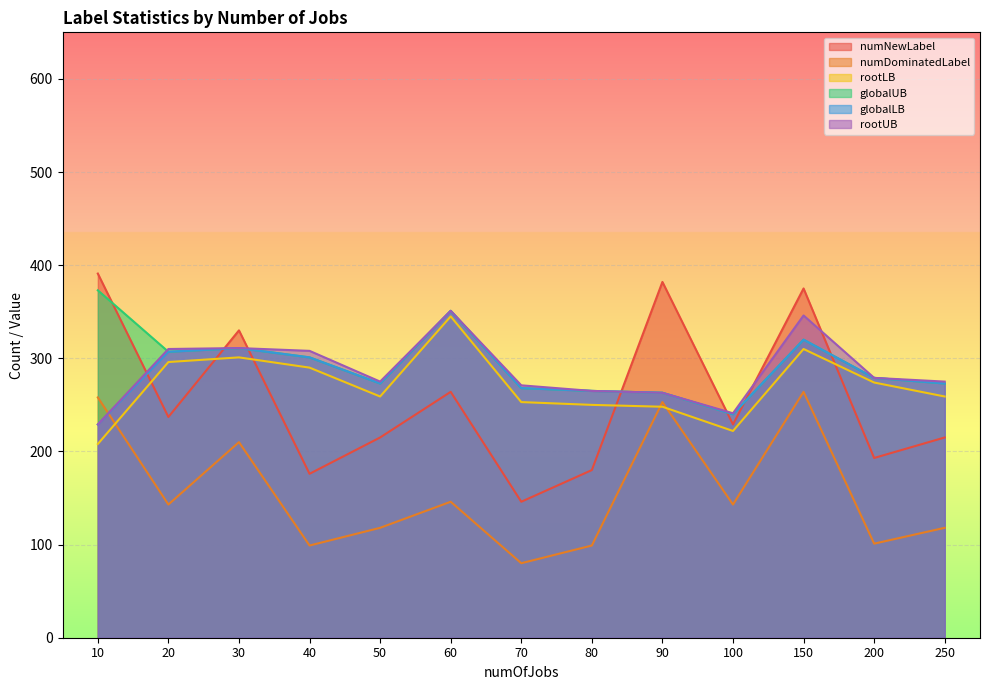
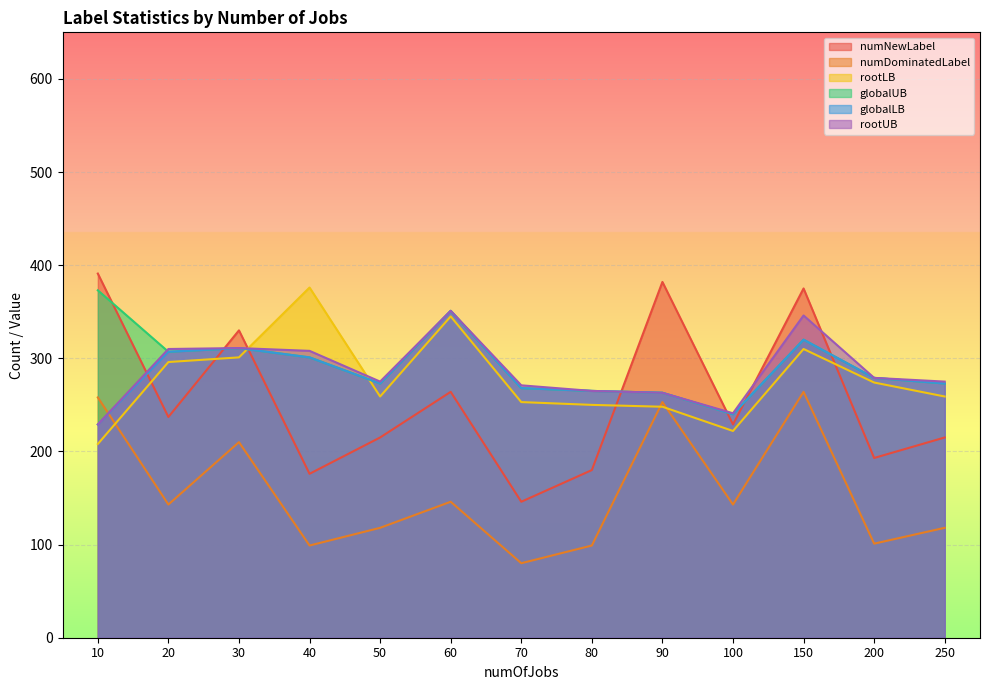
rootLB, 40: 290 -> 380
